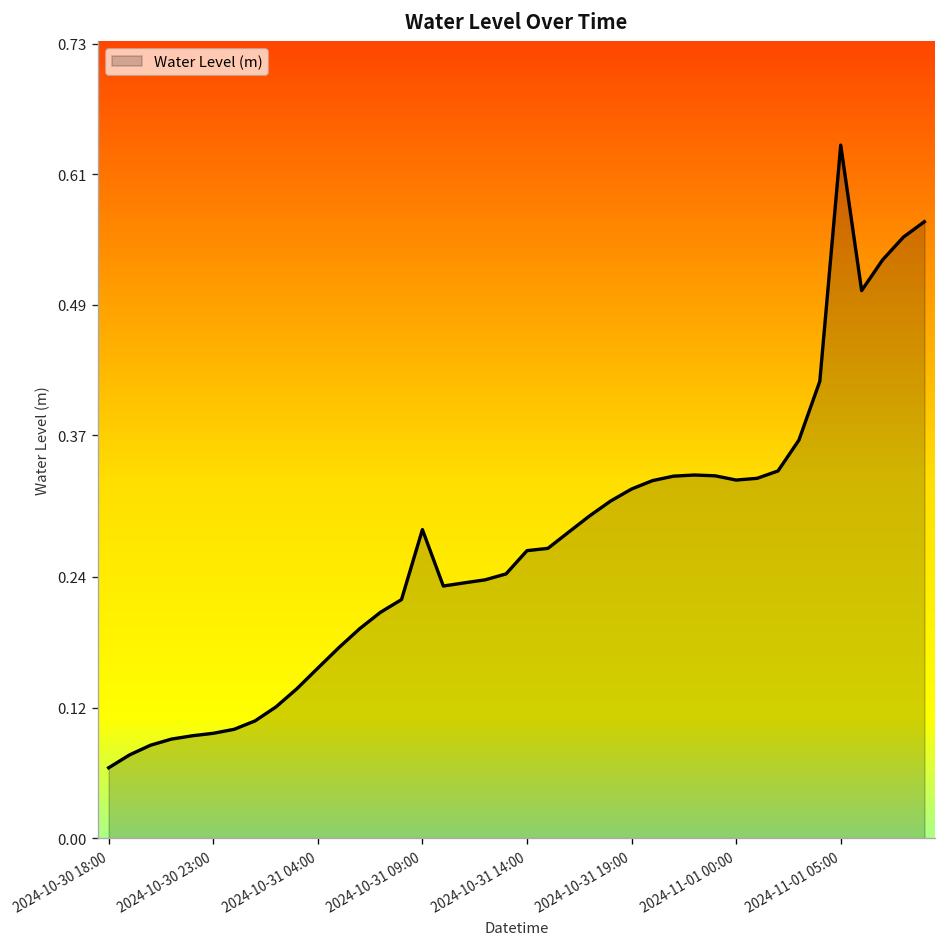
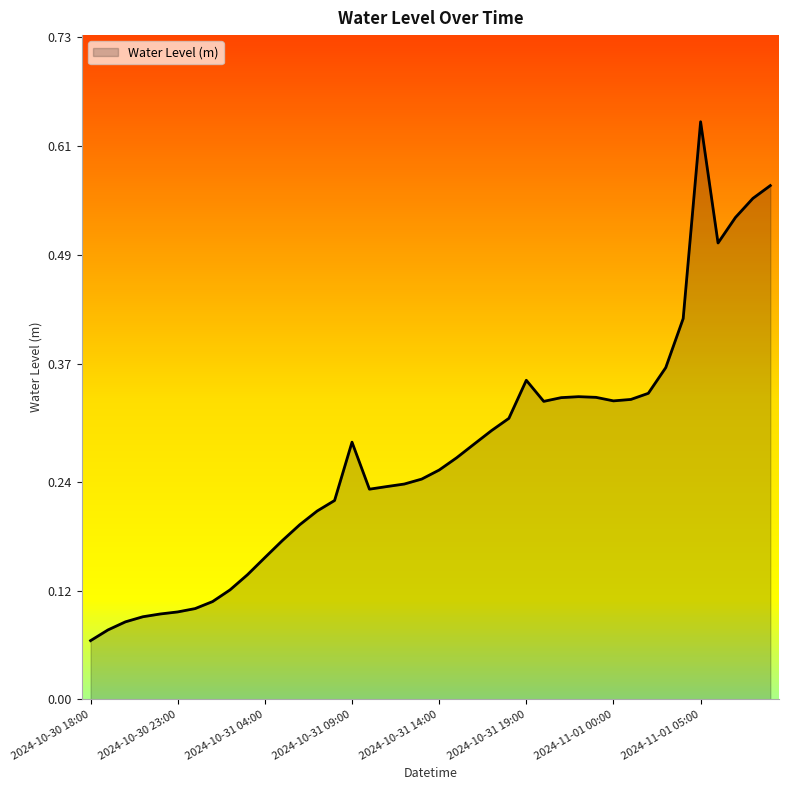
Water Level (m), 2024-10-31 14:00: 0.26 -> 0.25
Water Level (m), 2024-10-31 19:00: 0.32 -> 0.35
